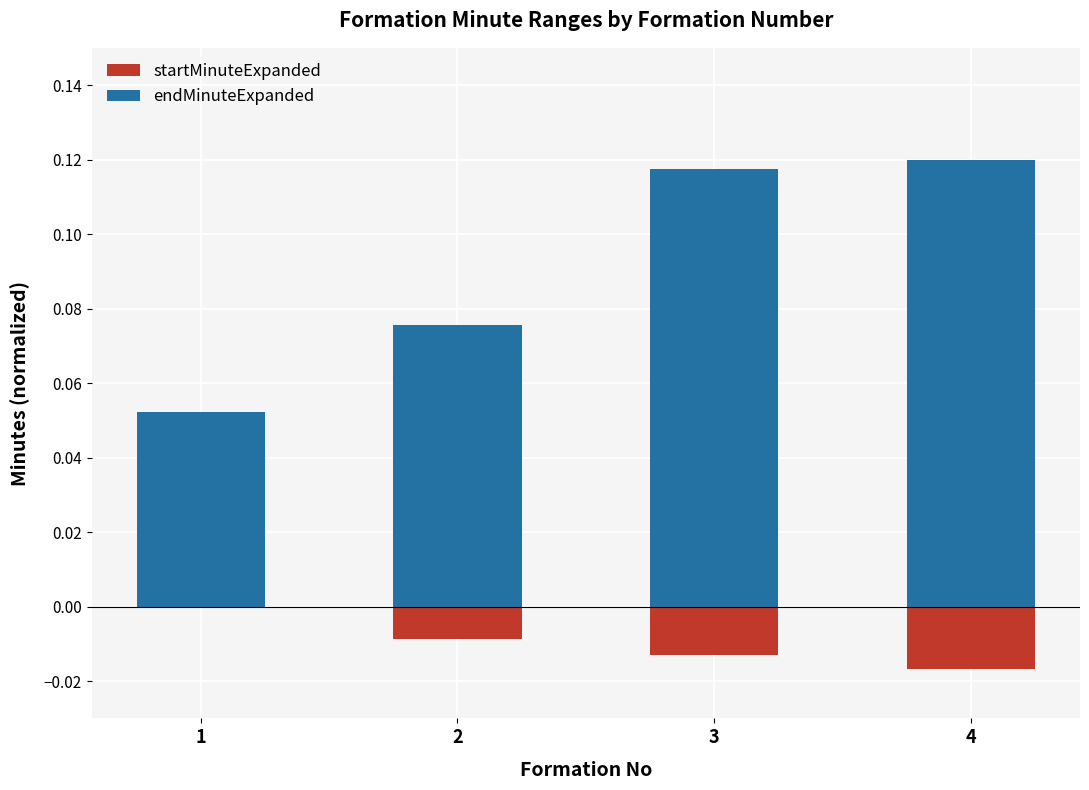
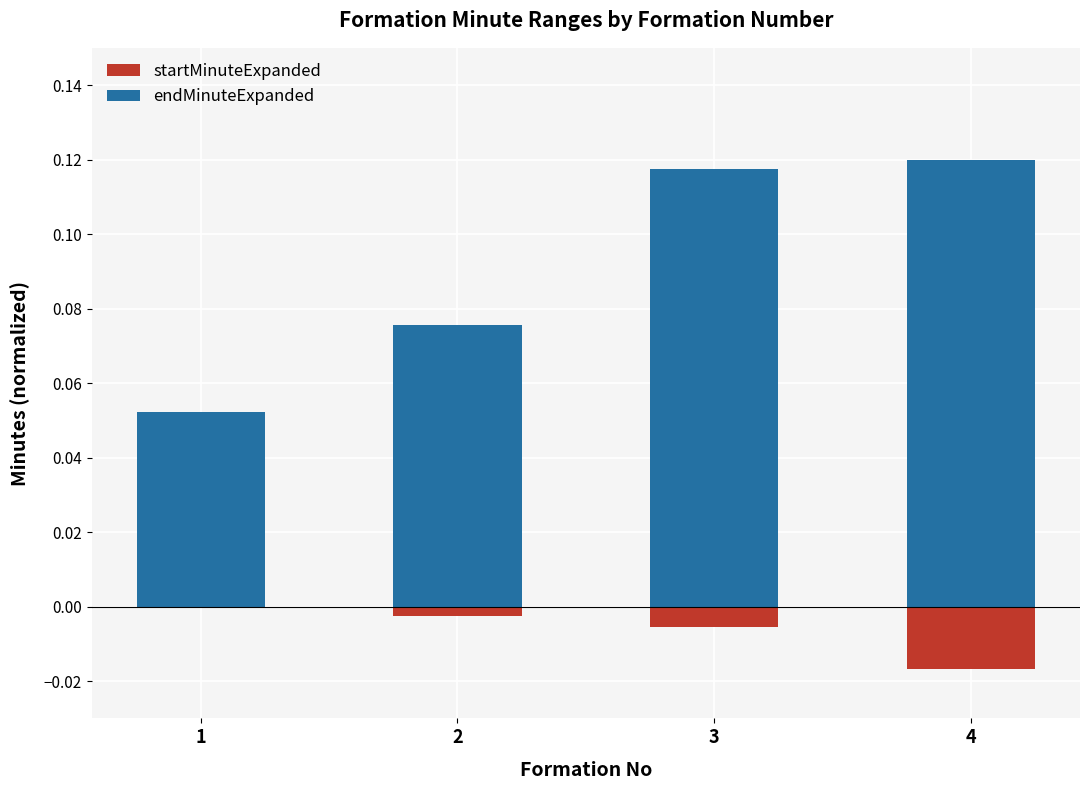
startMinuteExpanded, 2: -0.009 -> -0.002
startMinuteExpanded, 3: -0.013 -> -0.005
